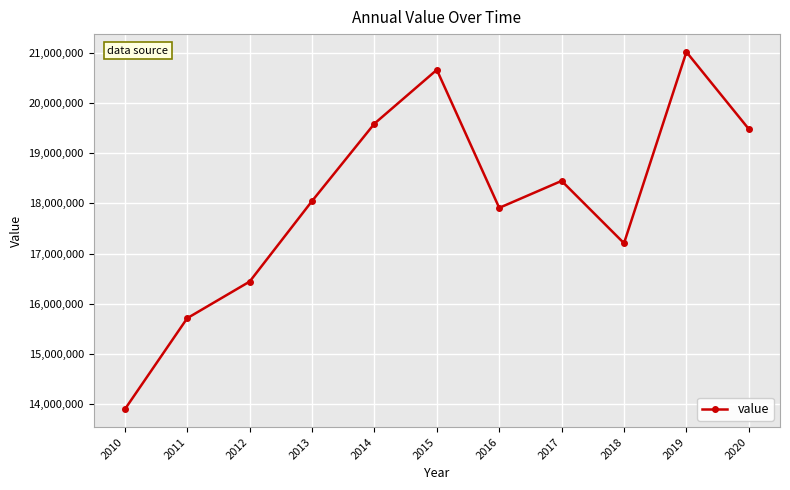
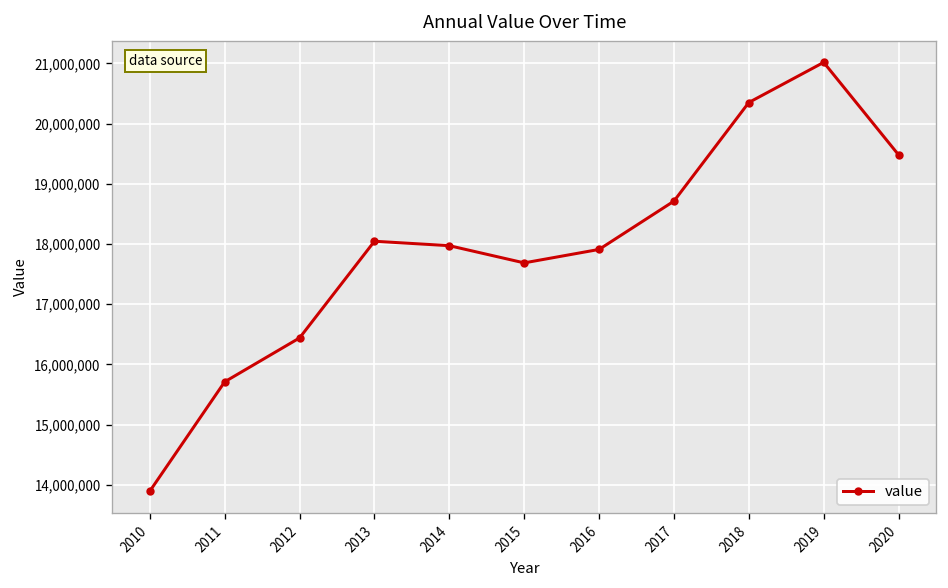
2014: 19,600,000 -> 18,000,000
2015: 20,700,000 -> 17,700,000
2017: 18,400,000 -> 18,700,000
2018: 17,200,000 -> 20,400,000
